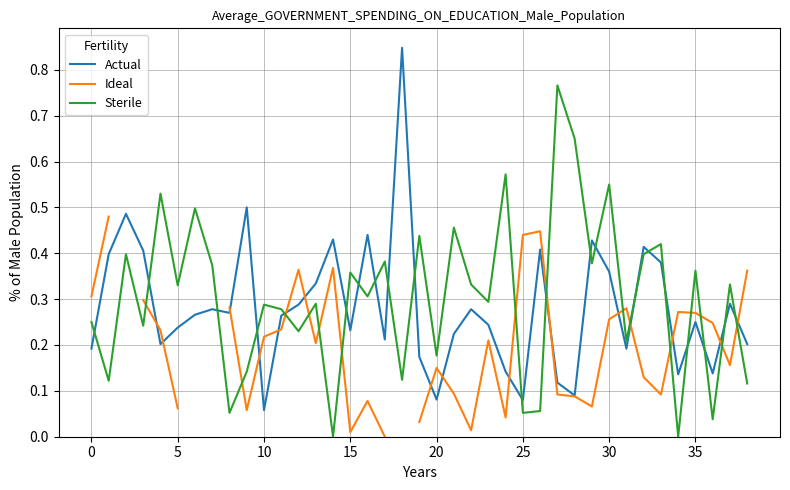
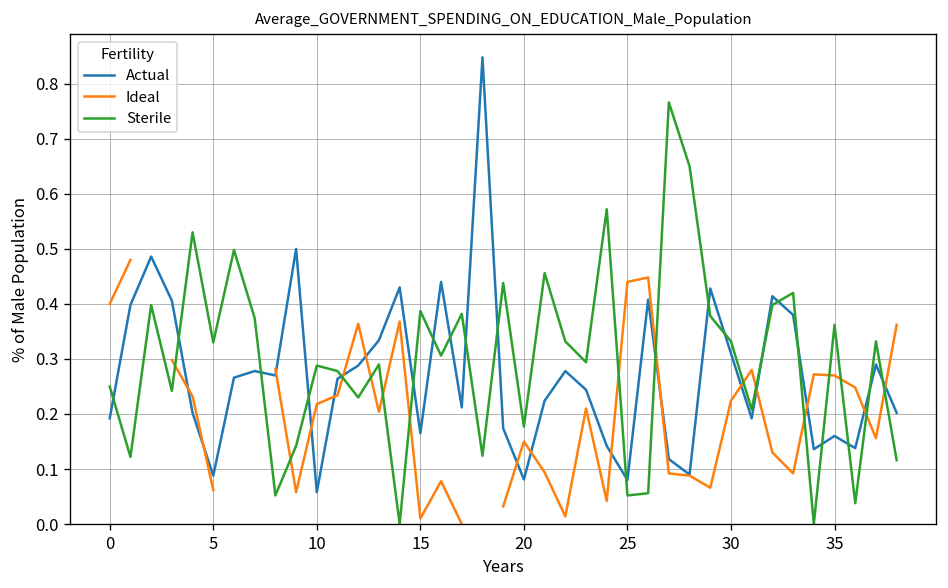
Ideal, 0: 0.31 -> 0.40
Actual, 5: 0.24 -> 0.09
Actual, 15: 0.23 -> 0.17
Sterile, 15: 0.36 -> 0.39
Actual, 30: 0.36 -> 0.31
Ideal, 30: 0.26 -> 0.22
Sterile, 30: 0.55 -> 0.33
Actual, 35: 0.25 -> 0.16
